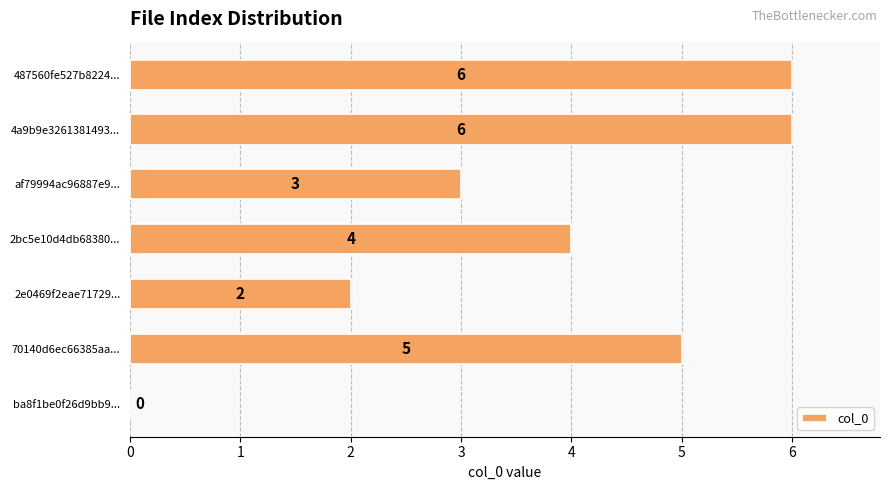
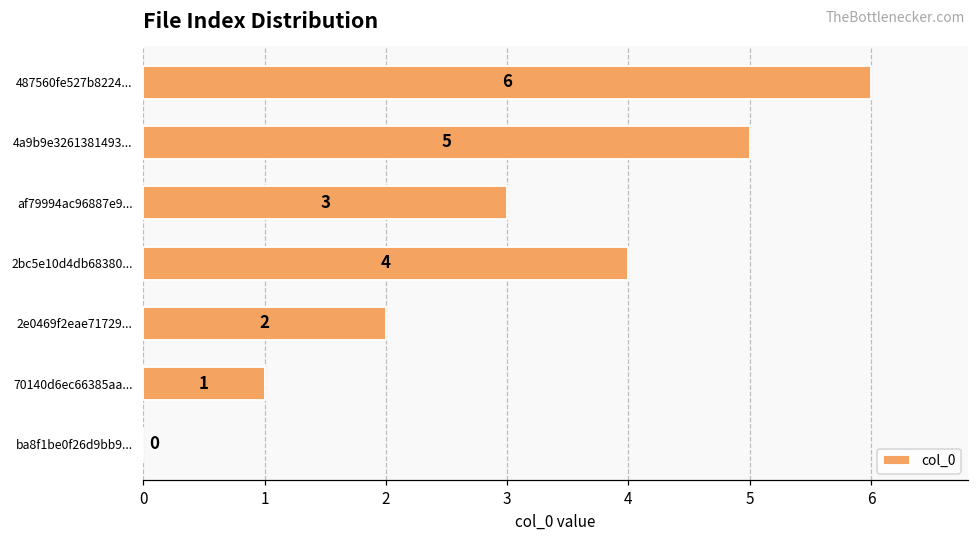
4a9b9e3261381493...: 6 -> 5
70140d6ec66385aa...: 5 -> 1
